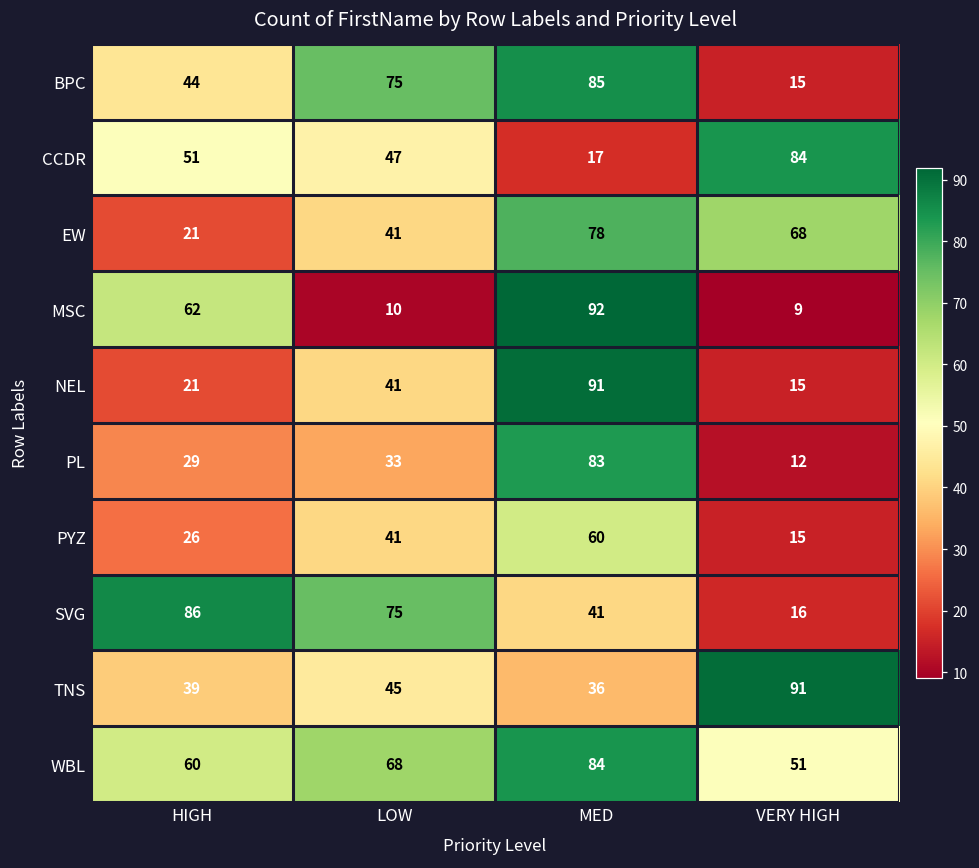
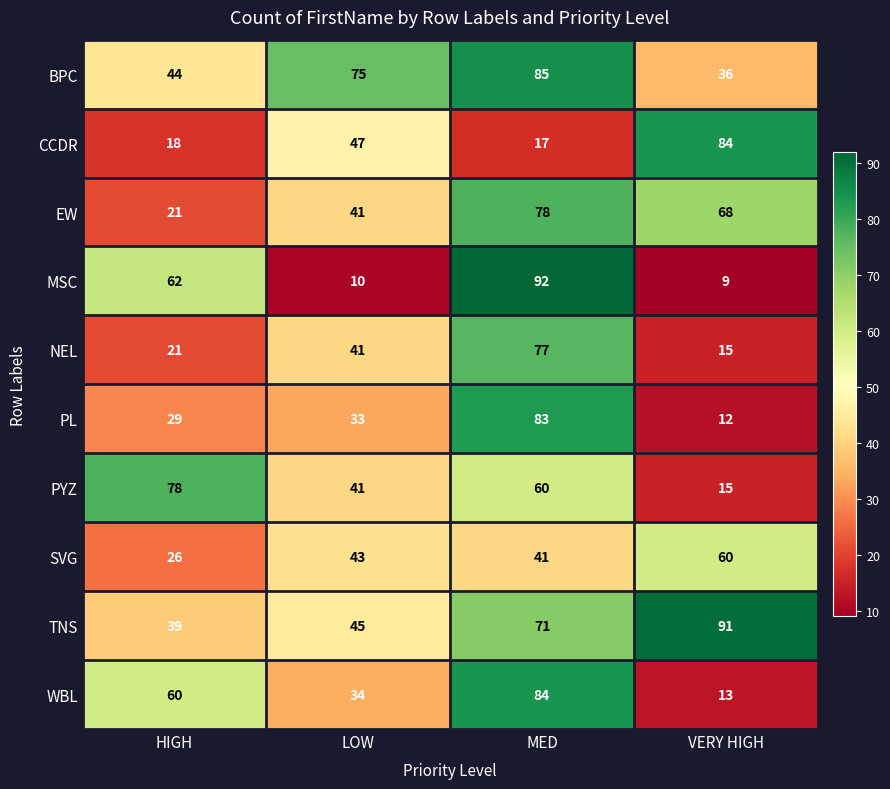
BPC, VERY HIGH: 15 -> 36
CCDR, HIGH: 51 -> 18
NEL, MED: 91 -> 77
PYZ, HIGH: 26 -> 78
SVG, HIGH: 86 -> 26
SVG, LOW: 75 -> 43
SVG, VERY HIGH: 16 -> 60
TNS, MED: 36 -> 71
WBL, LOW: 68 -> 34
WBL, VERY HIGH: 51 -> 13
